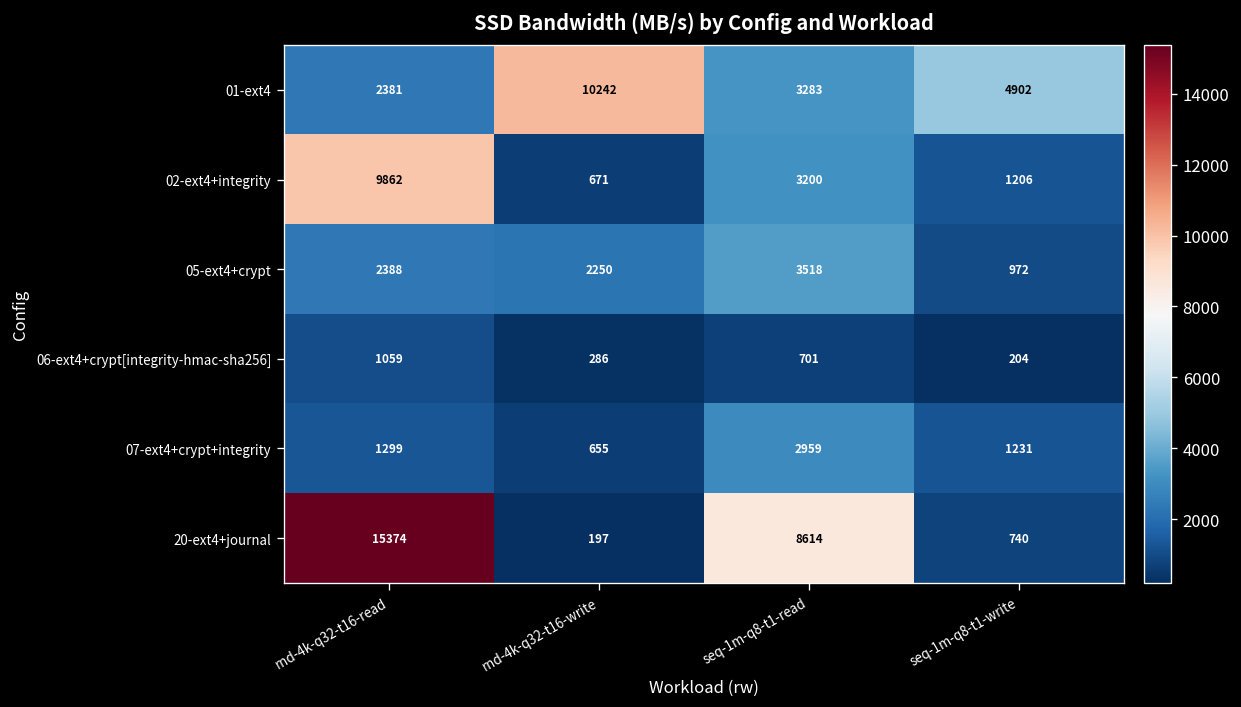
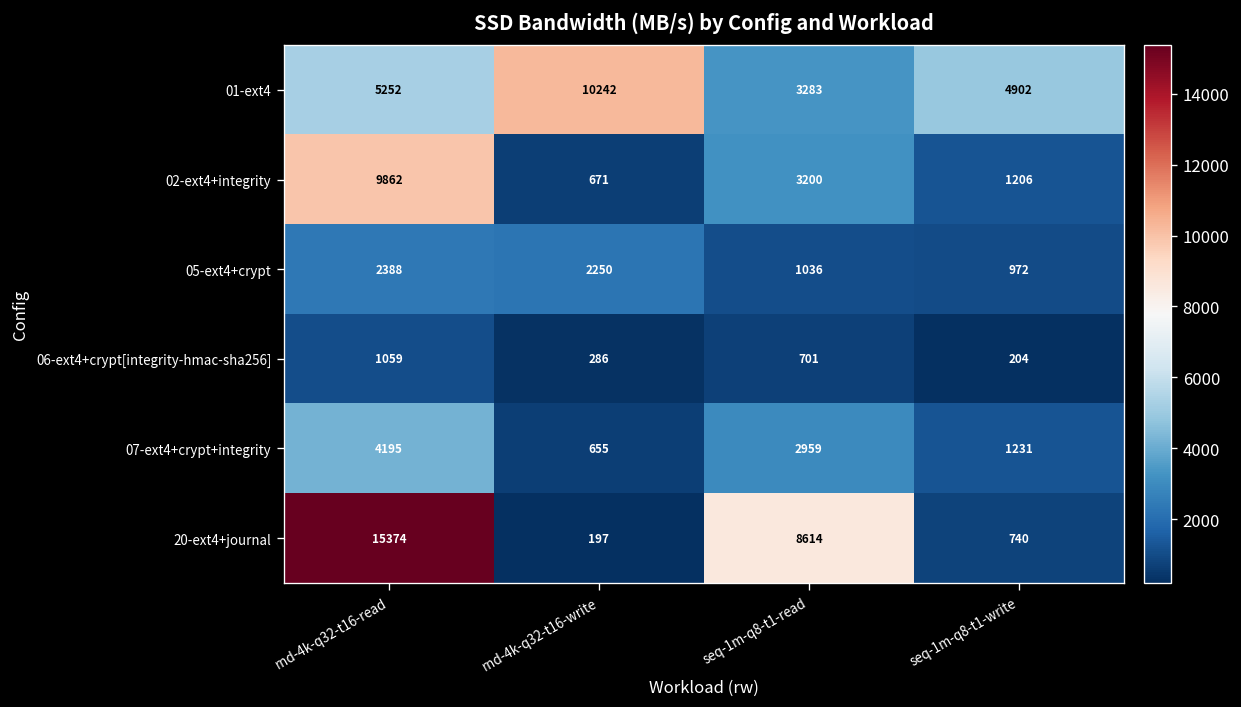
01-ext4, rnd-4k-q32-t16-read: 2381 -> 5252
05-ext4+crypt, seq-1m-q8-t1-read: 3518 -> 1036
07-ext4+crypt+integrity, rnd-4k-q32-t16-read: 1299 -> 4195
